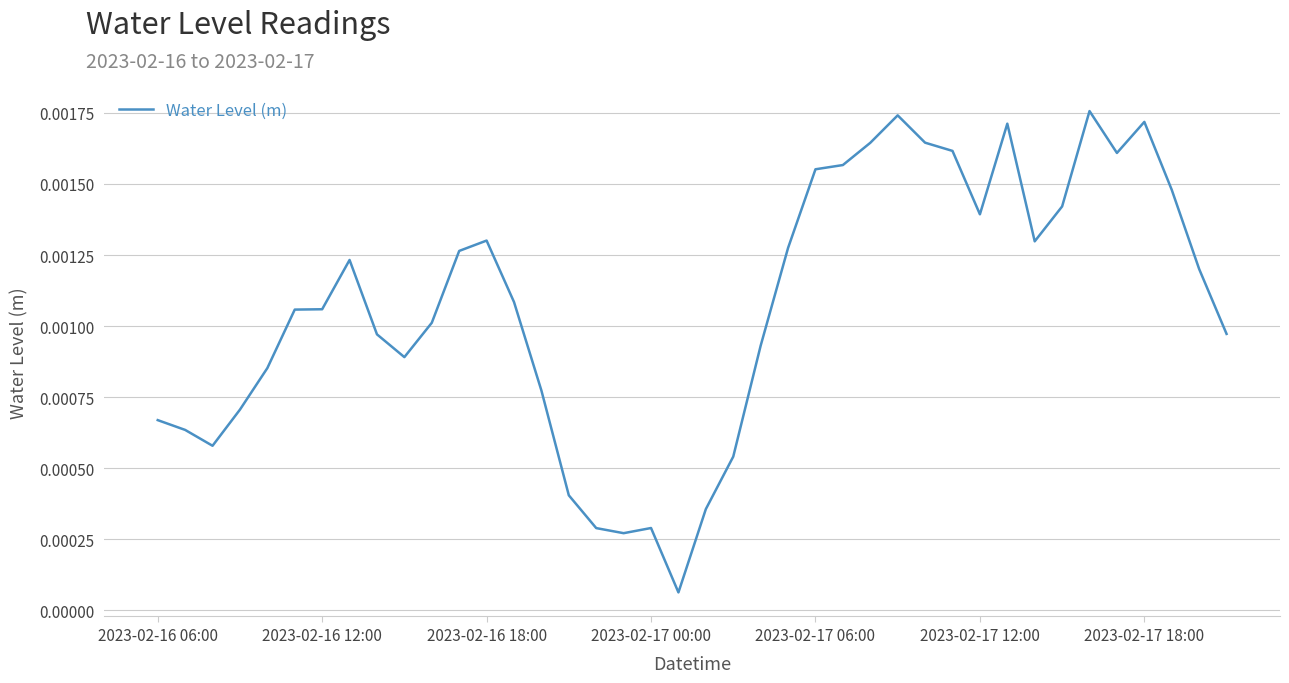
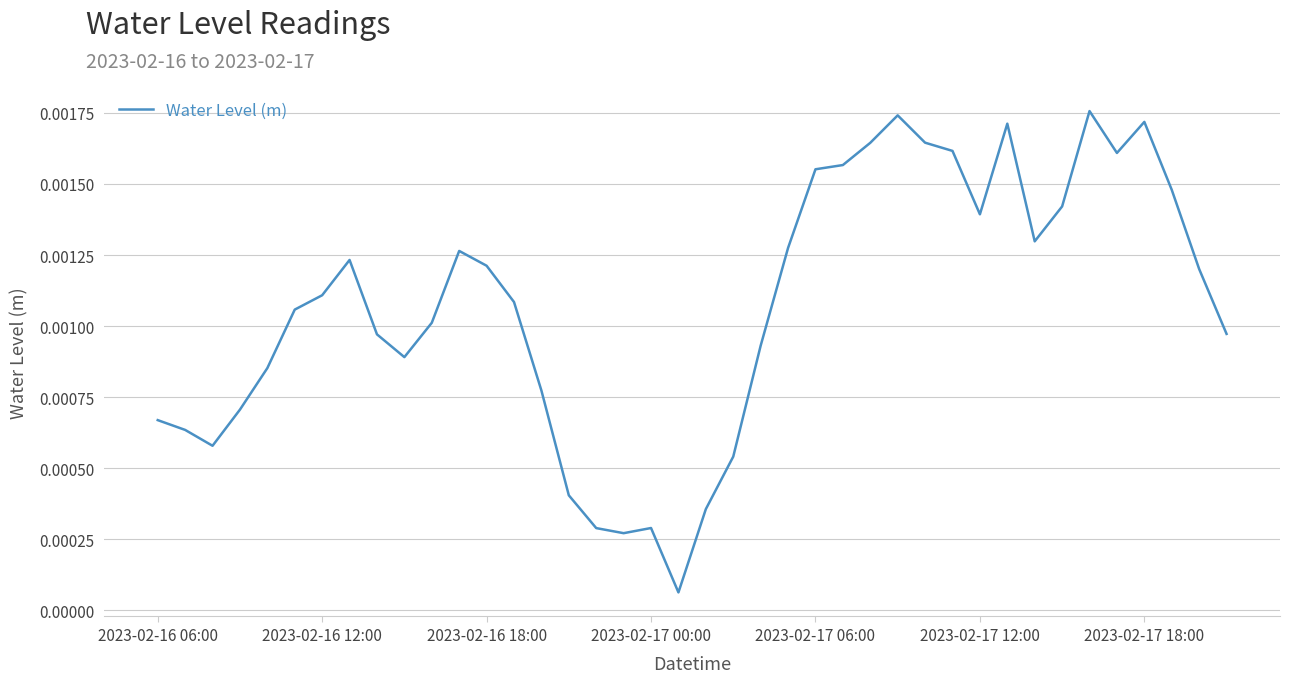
2023-02-16 12:00: 0.00106 -> 0.00111
2023-02-16 18:00: 0.00130 -> 0.00121
